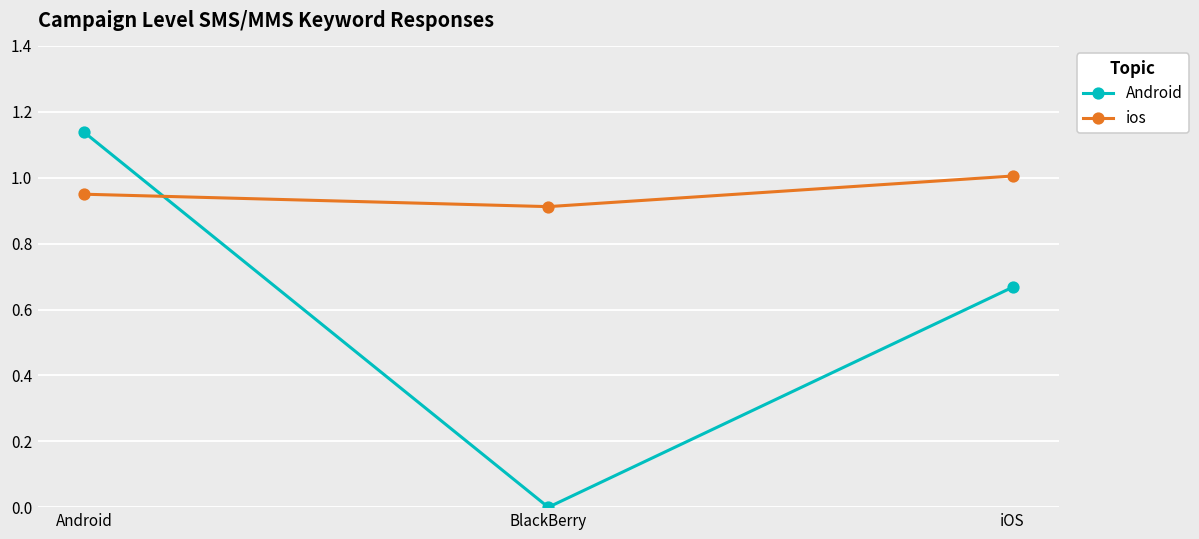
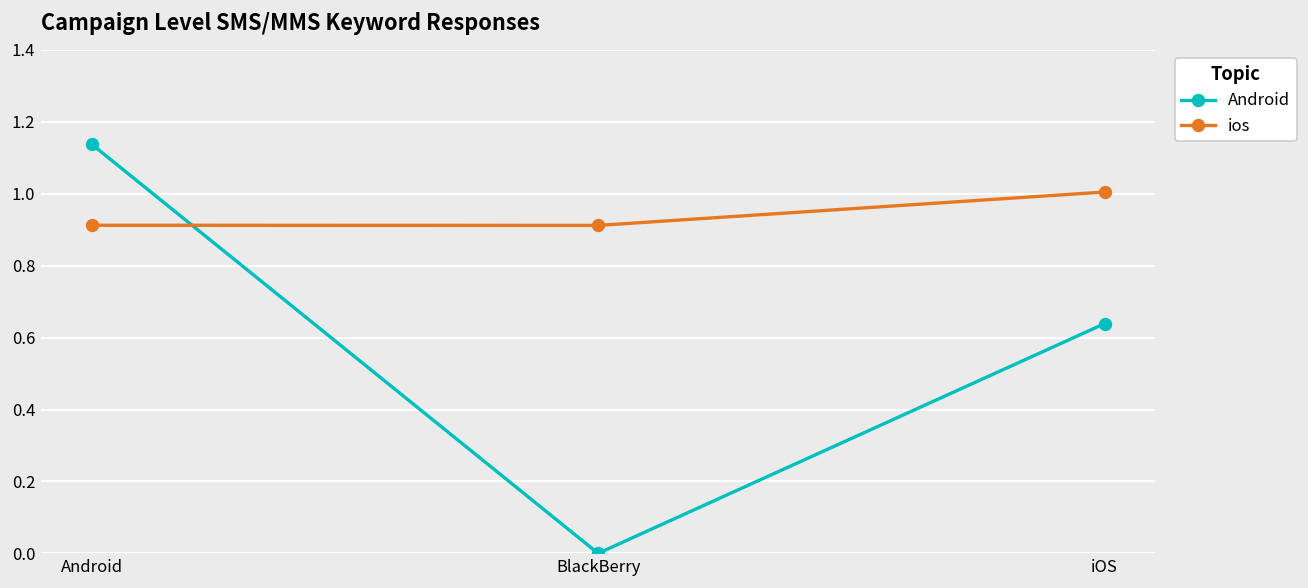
ios, Android: 0.95 -> 0.91
Android, iOS: 0.67 -> 0.64
